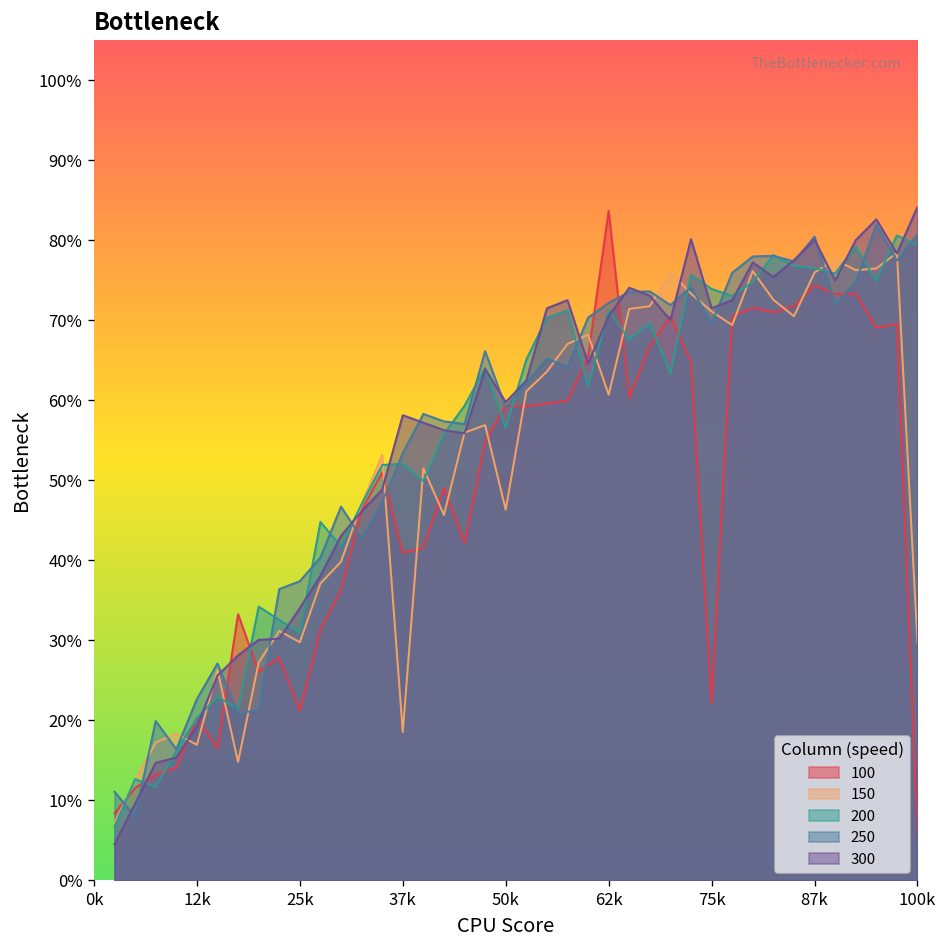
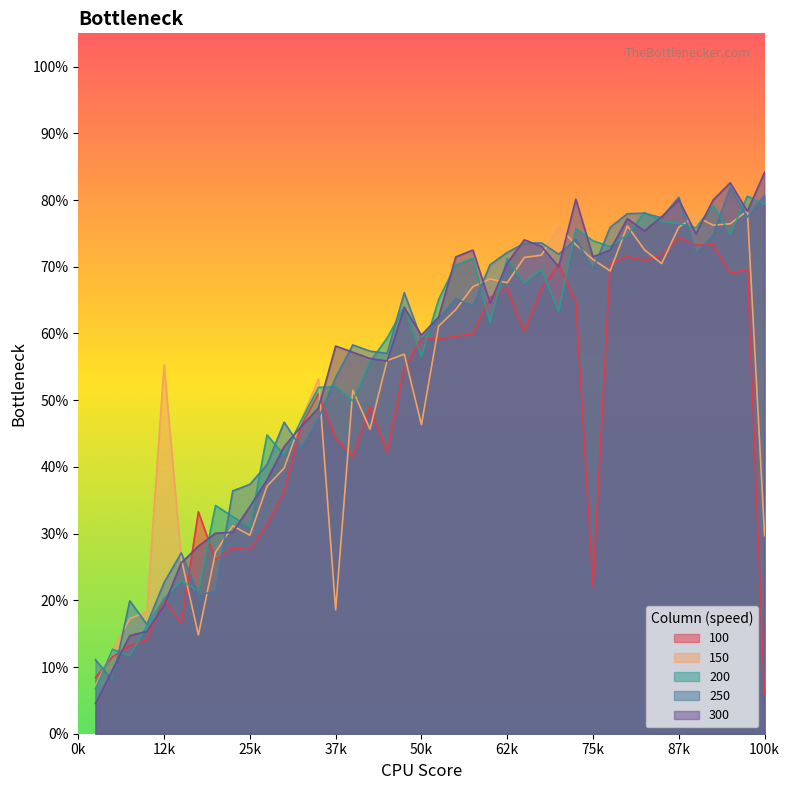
150, 12k: 17% -> 55%
100, 25k: 21% -> 28%
100, 37k: 41% -> 44%
100, 62k: 84% -> 67%
150, 62k: 61% -> 68%
